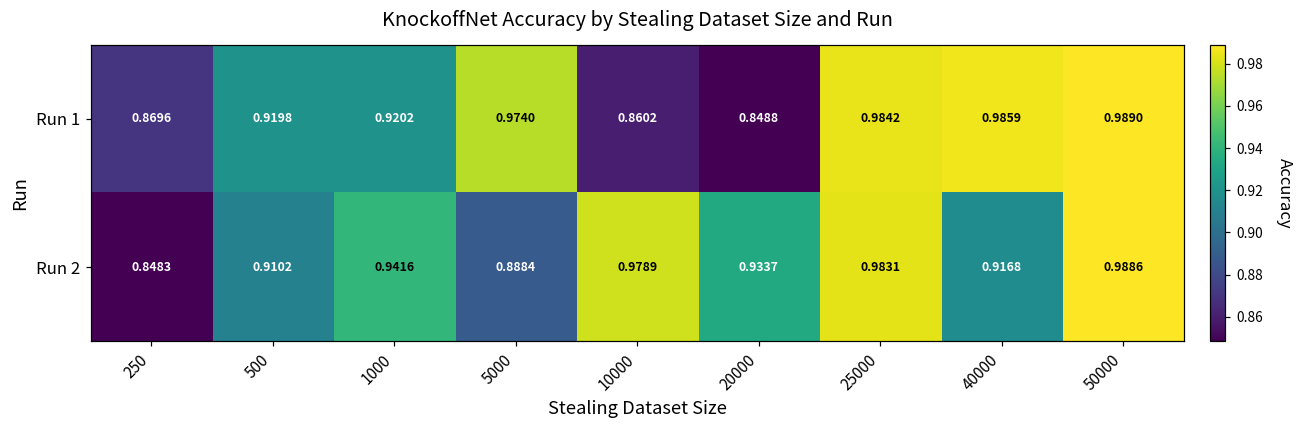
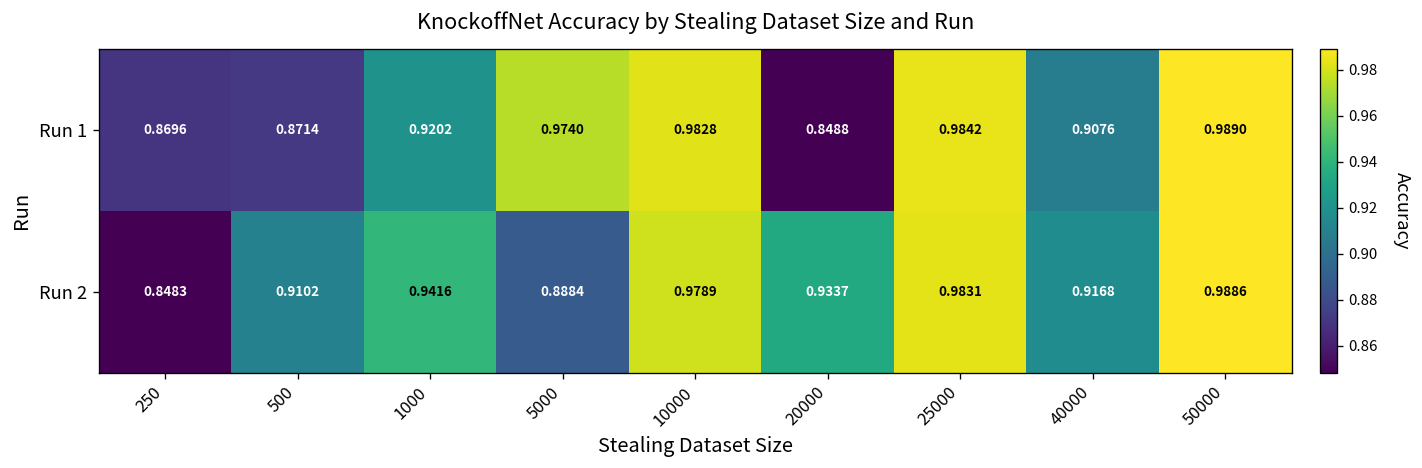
Run 1, 500: 0.9198 -> 0.8714
Run 1, 10000: 0.8602 -> 0.9828
Run 1, 40000: 0.9859 -> 0.9076
